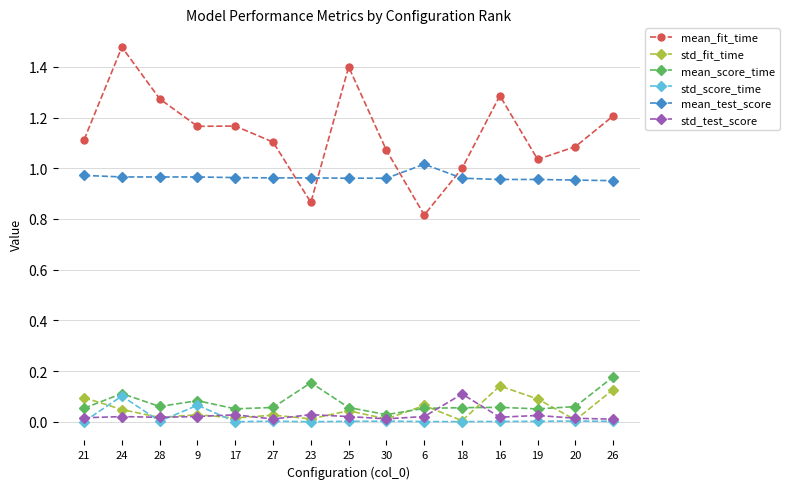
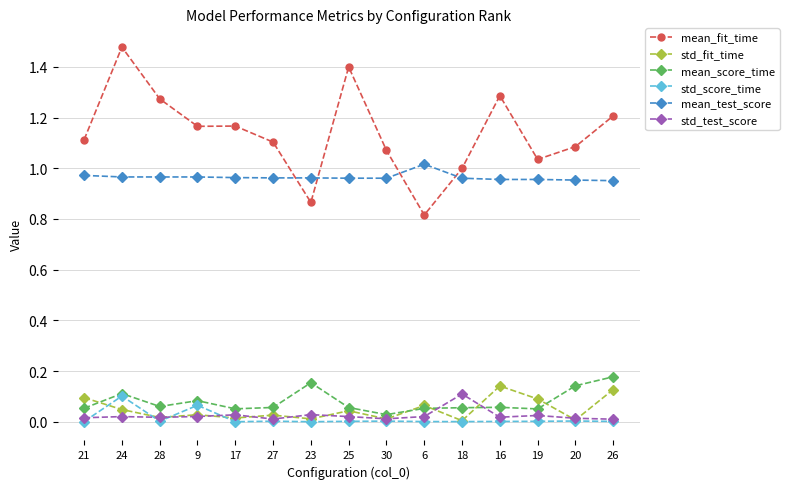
mean_score_time, 20: 0.06 -> 0.14
